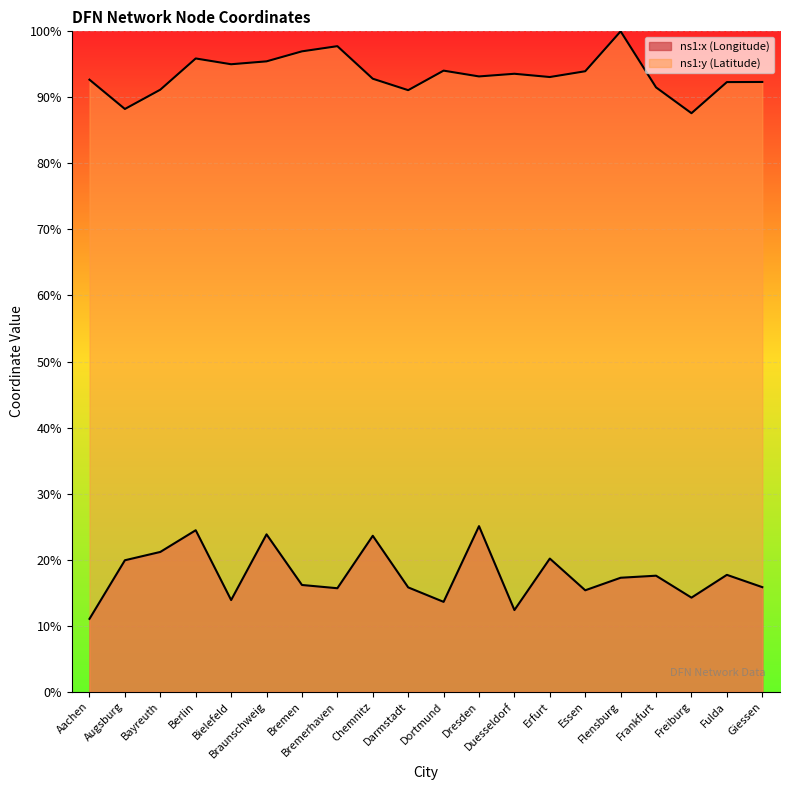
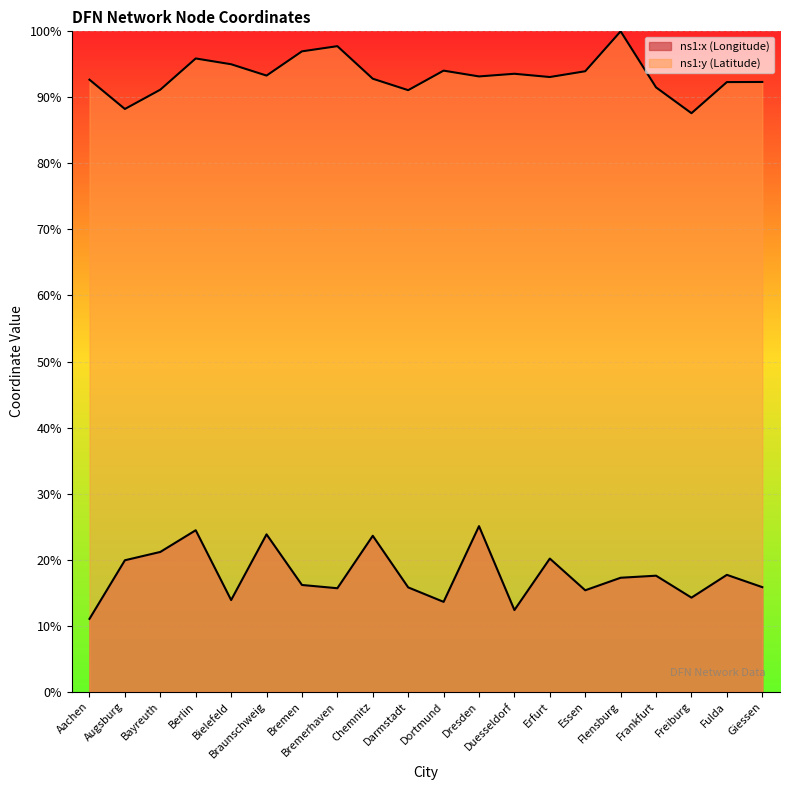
ns1:y (Latitude), Braunschweig: 95% -> 93%
